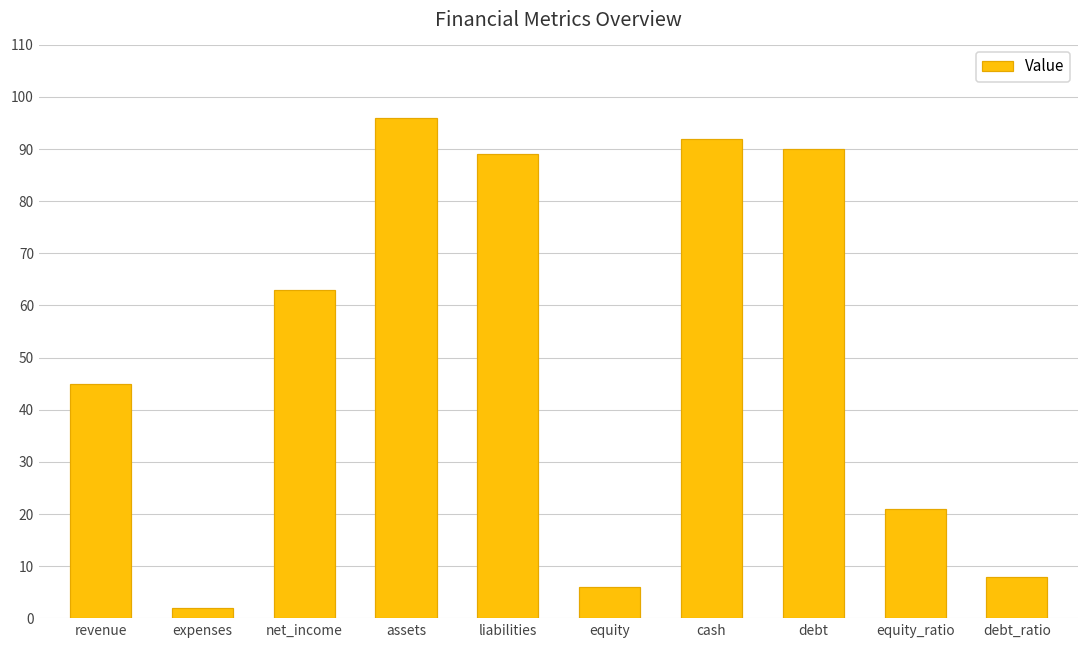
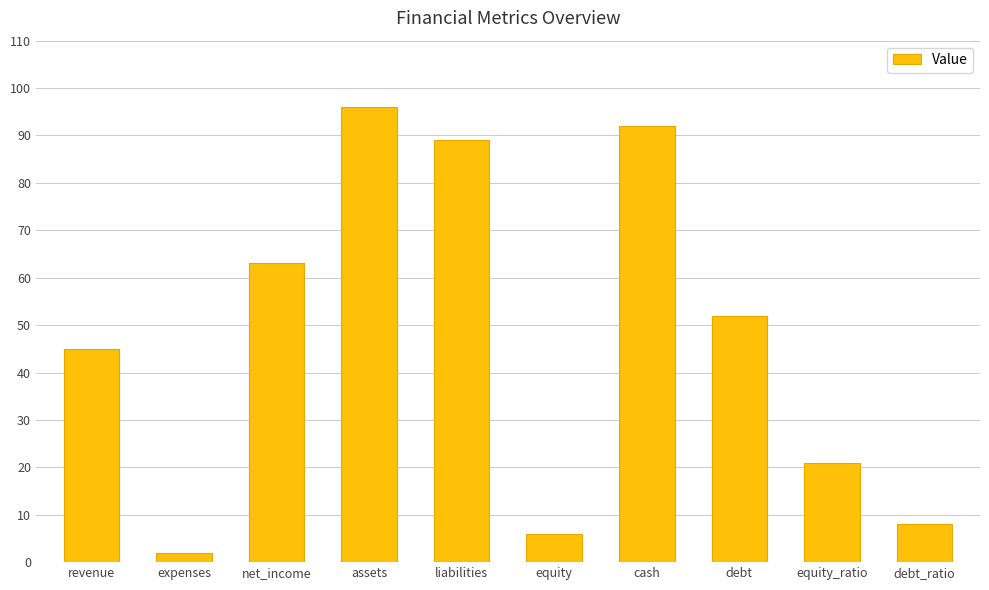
debt: 90 -> 52
